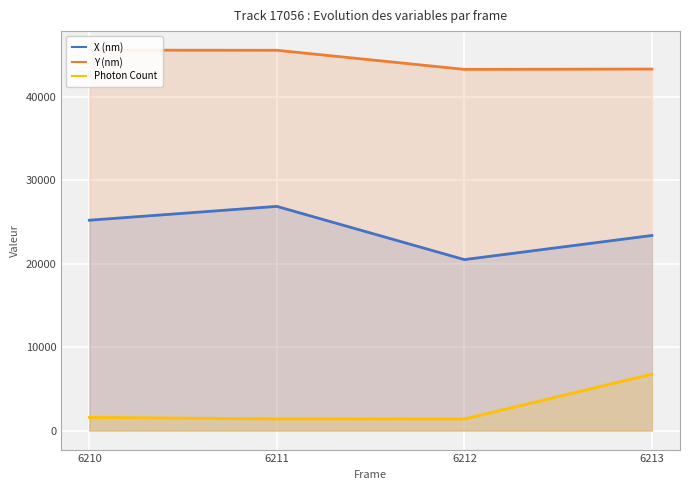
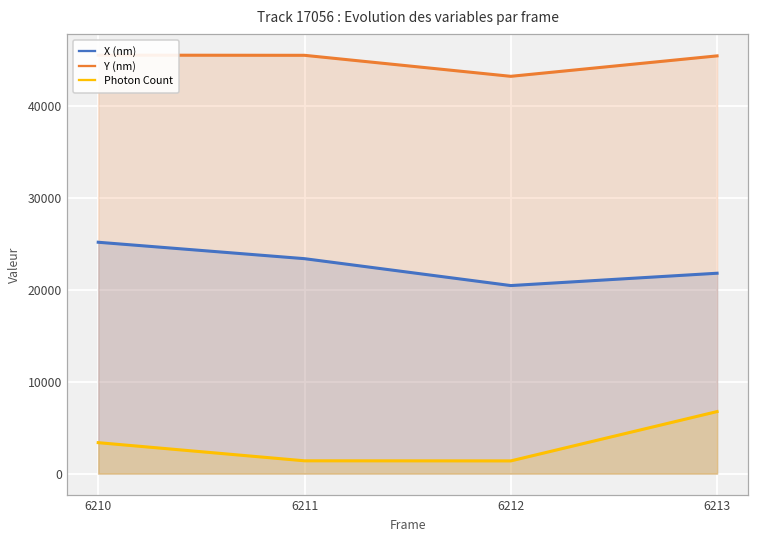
Photon Count, 6210: 2000 -> 3000
X (nm), 6211: 27000 -> 23000
X (nm), 6213: 23000 -> 22000
Y (nm), 6213: 43000 -> 45000
